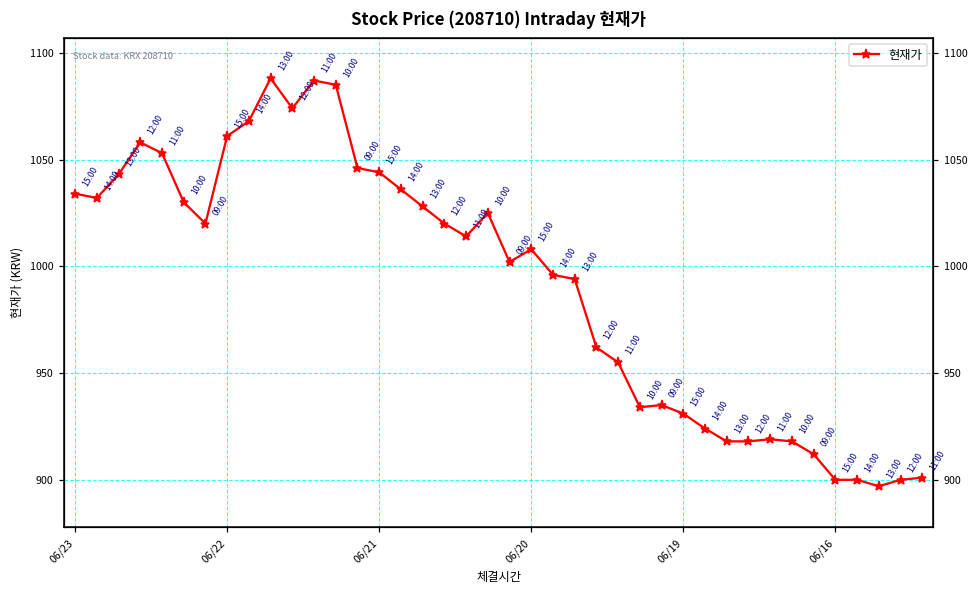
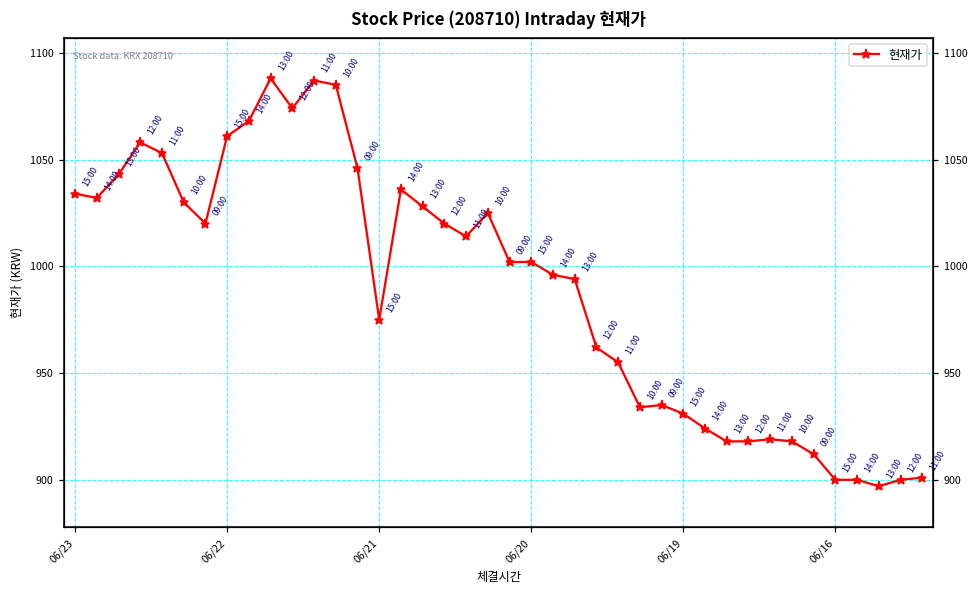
06/21: 1044 -> 975
06/20: 1008 -> 1002
